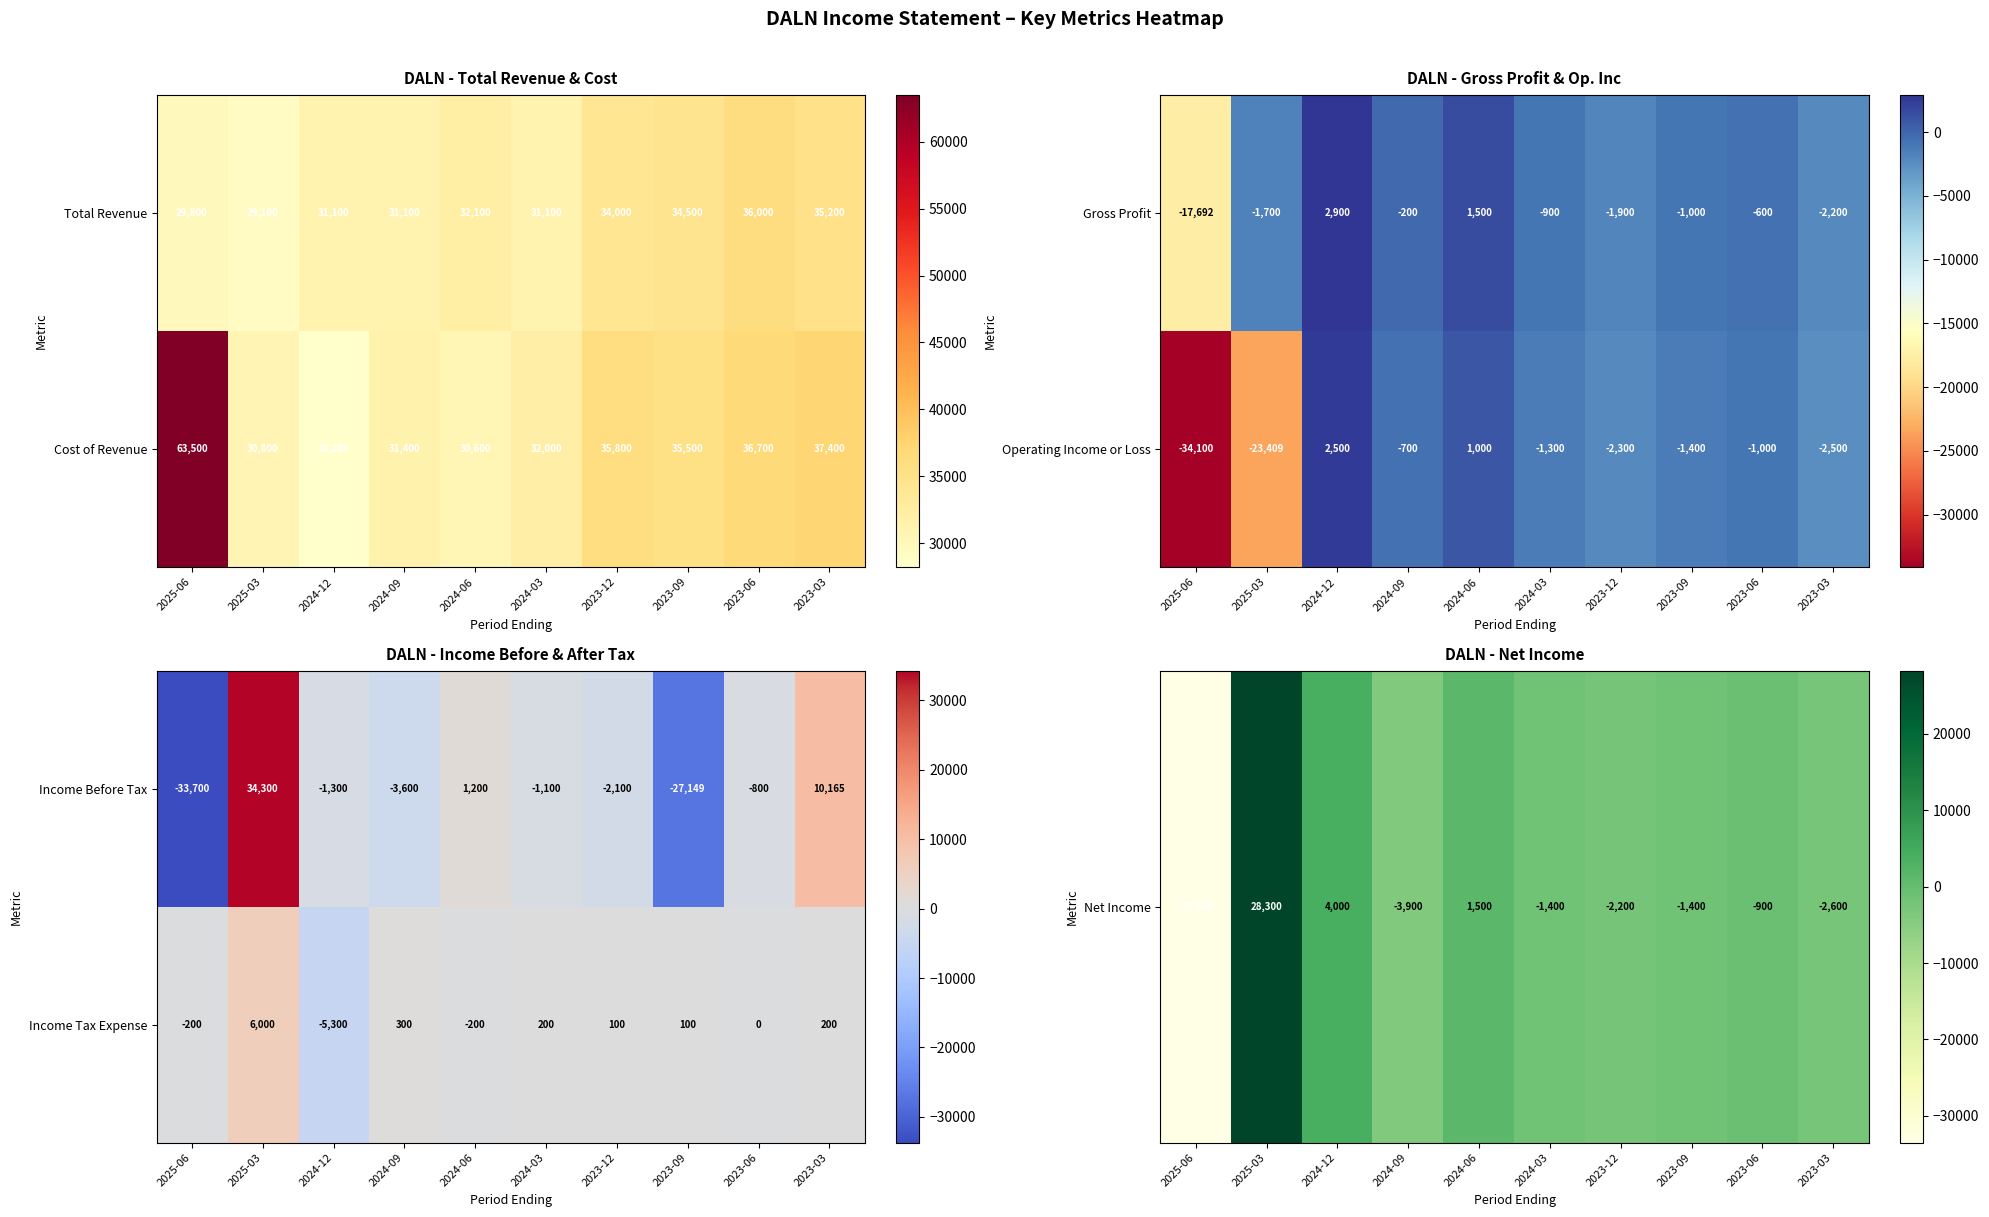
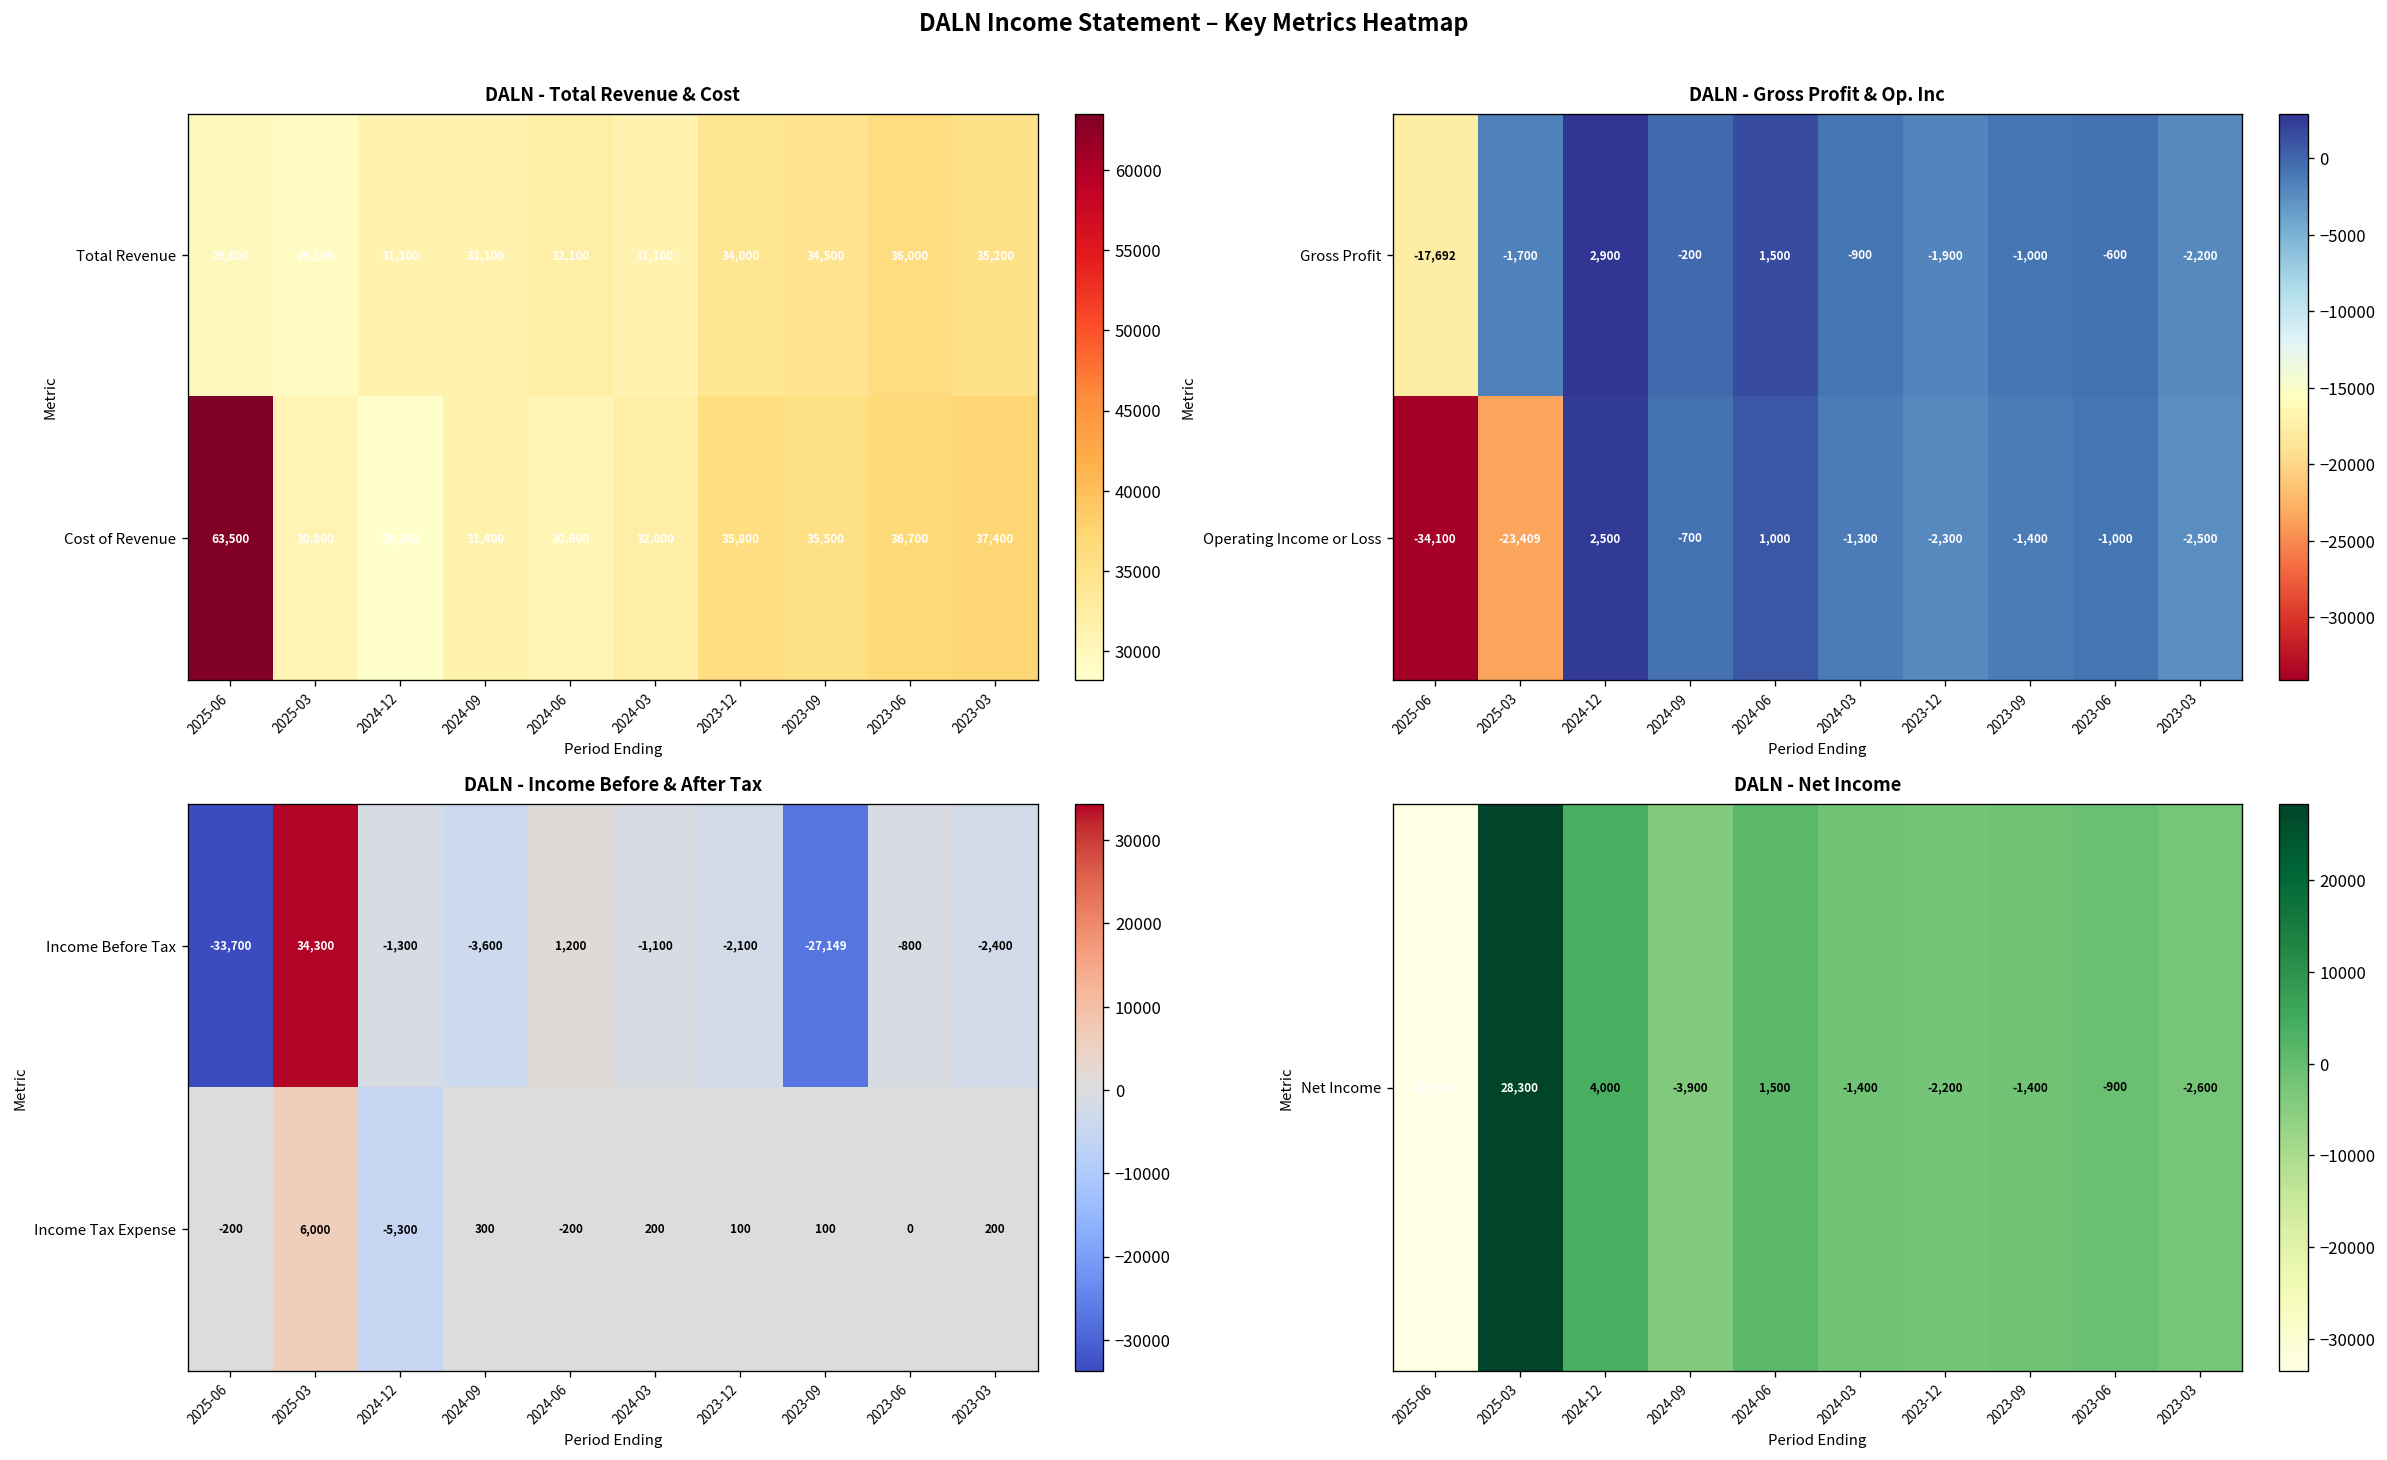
DALN - Income Before & After Tax, Income Before Tax, 2023-03: 10,165 -> -2,400
